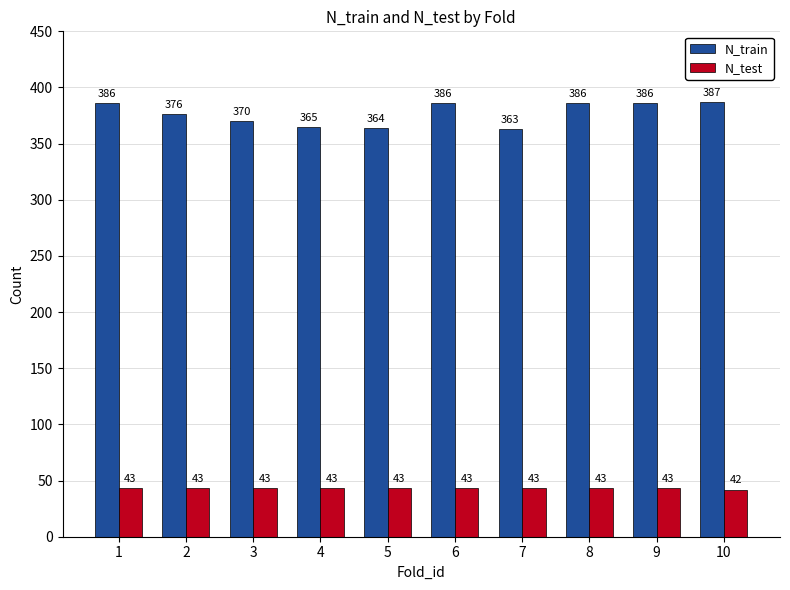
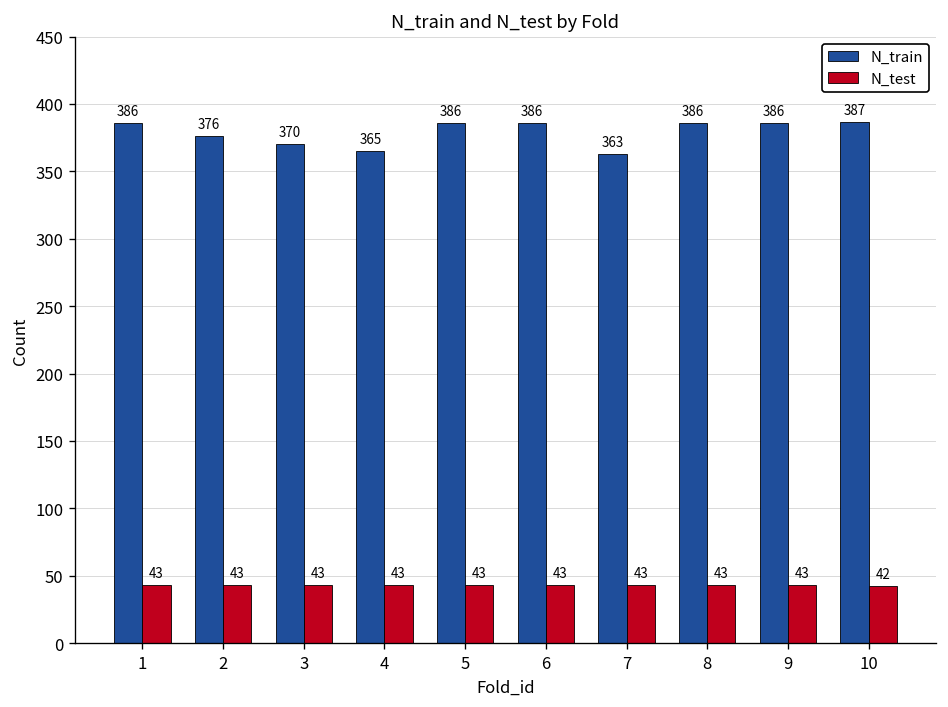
N_train, 5: 364 -> 386
